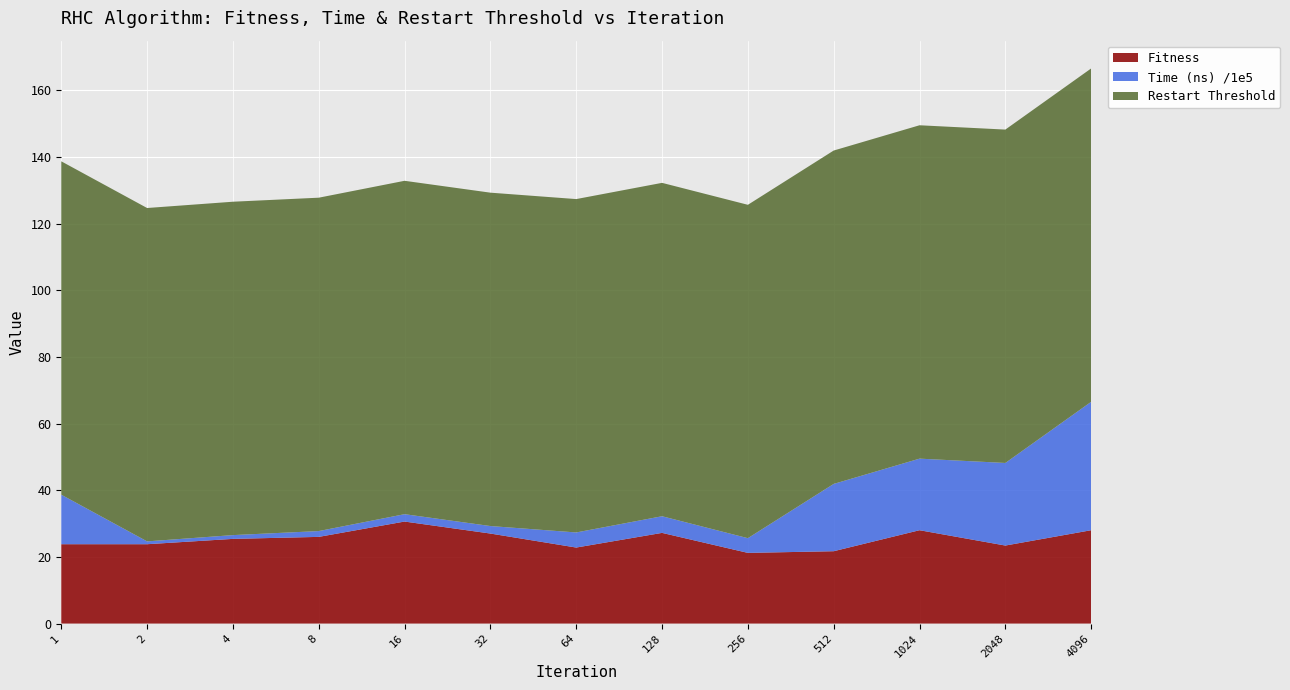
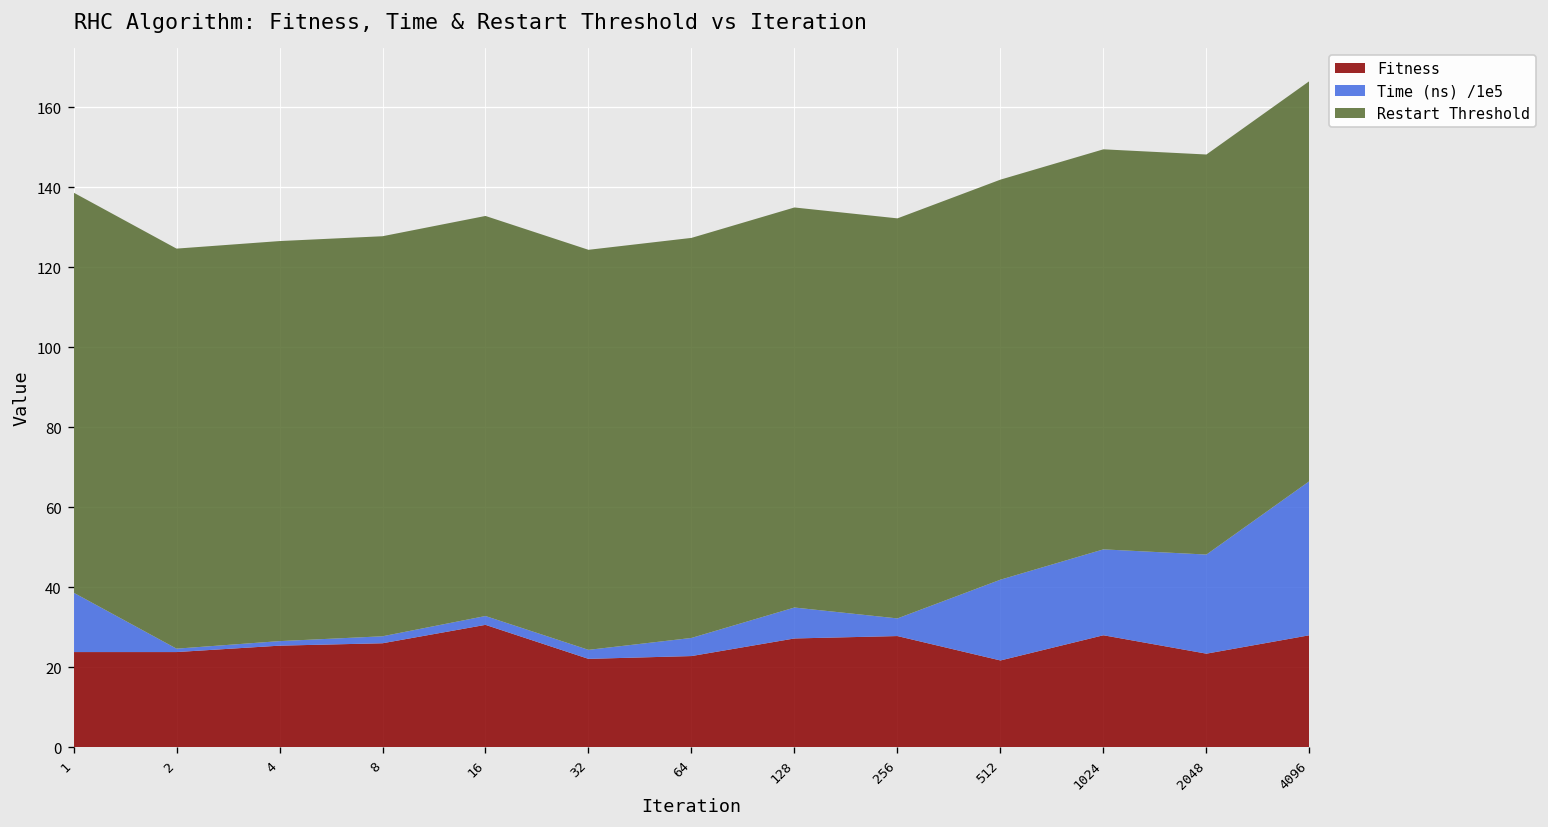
Fitness, 32: 27 -> 22
Time (ns) /1e5, 128: 5 -> 8
Fitness, 256: 21 -> 28
